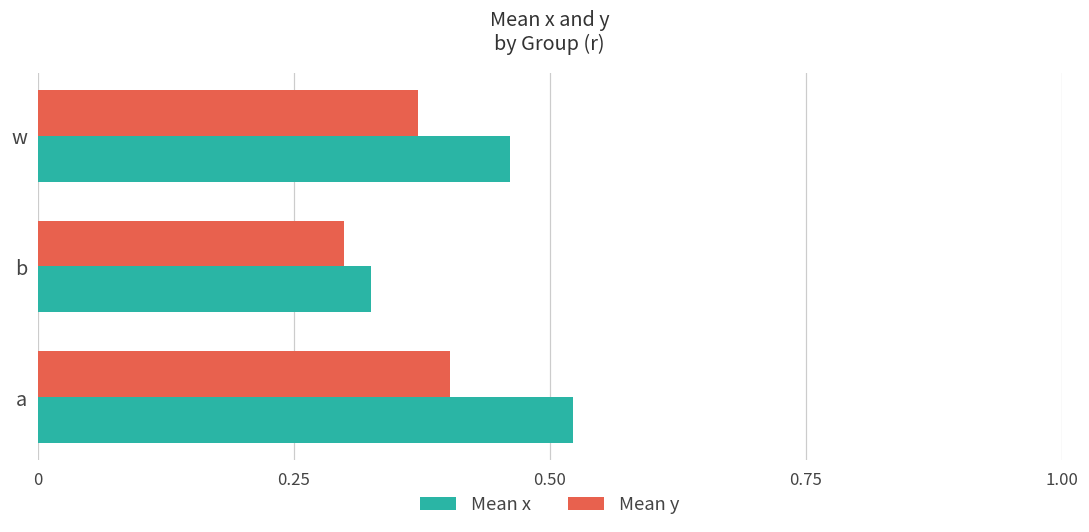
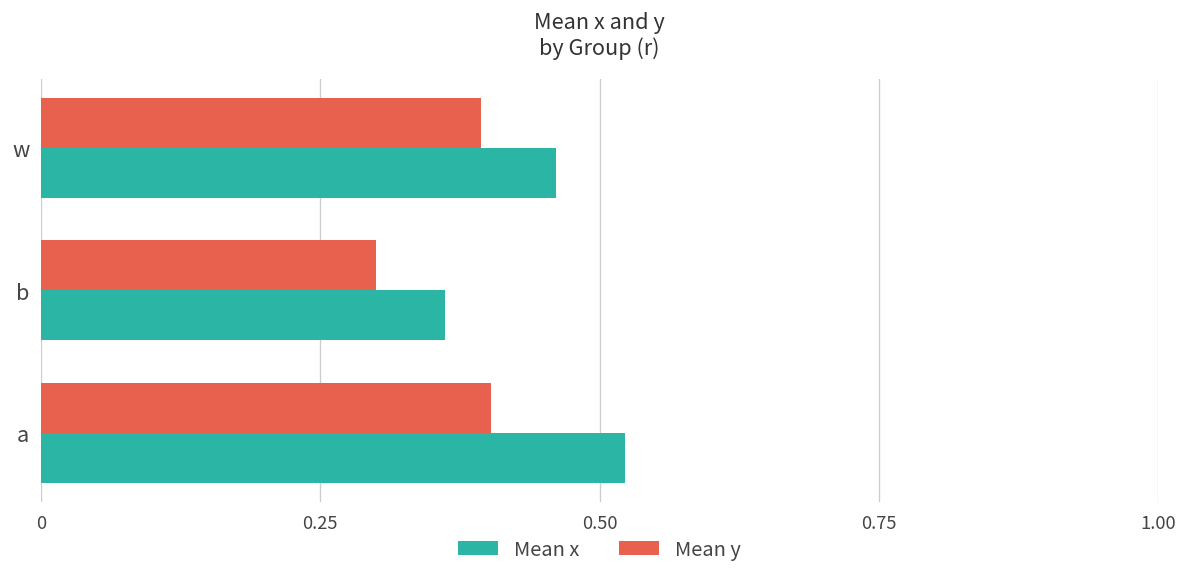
Mean y, w: 0.37 -> 0.39
Mean x, b: 0.33 -> 0.36
